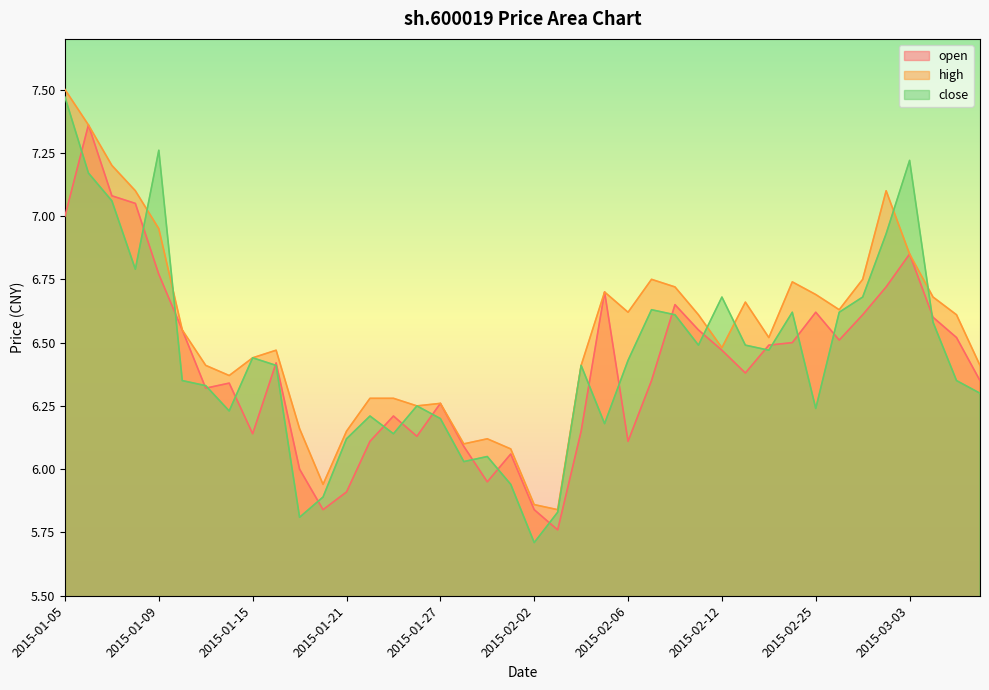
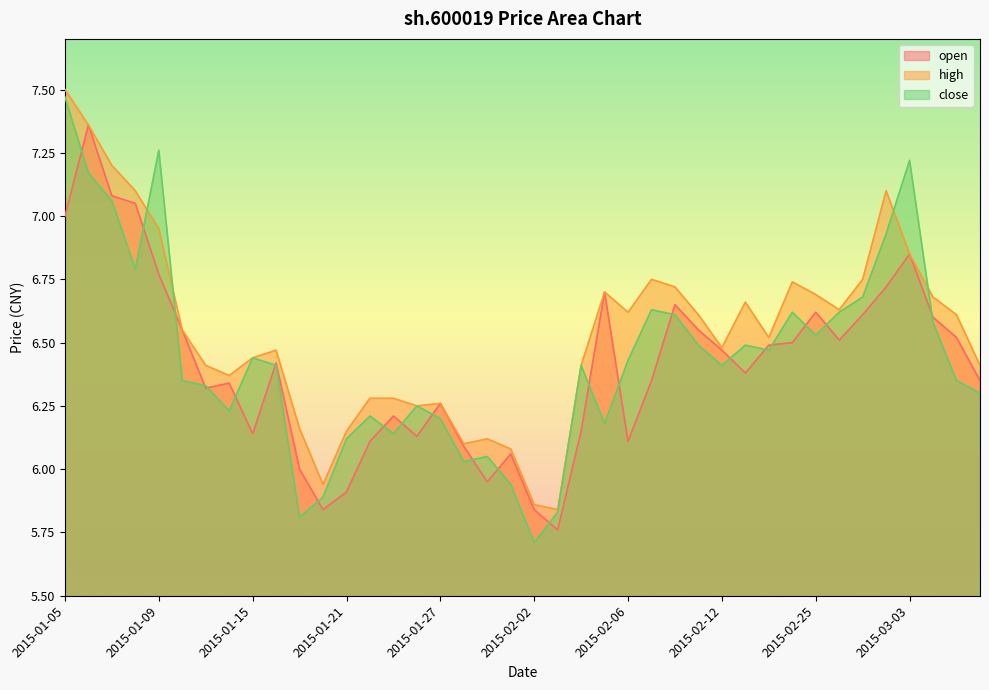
close, 2015-02-12: 6.68 -> 6.41
close, 2015-02-25: 6.24 -> 6.53
